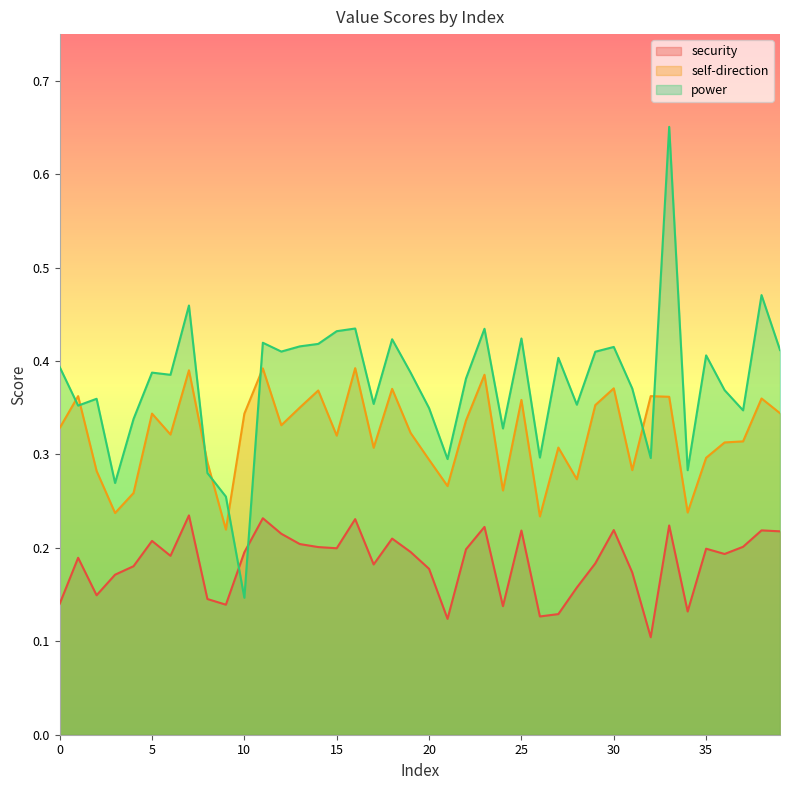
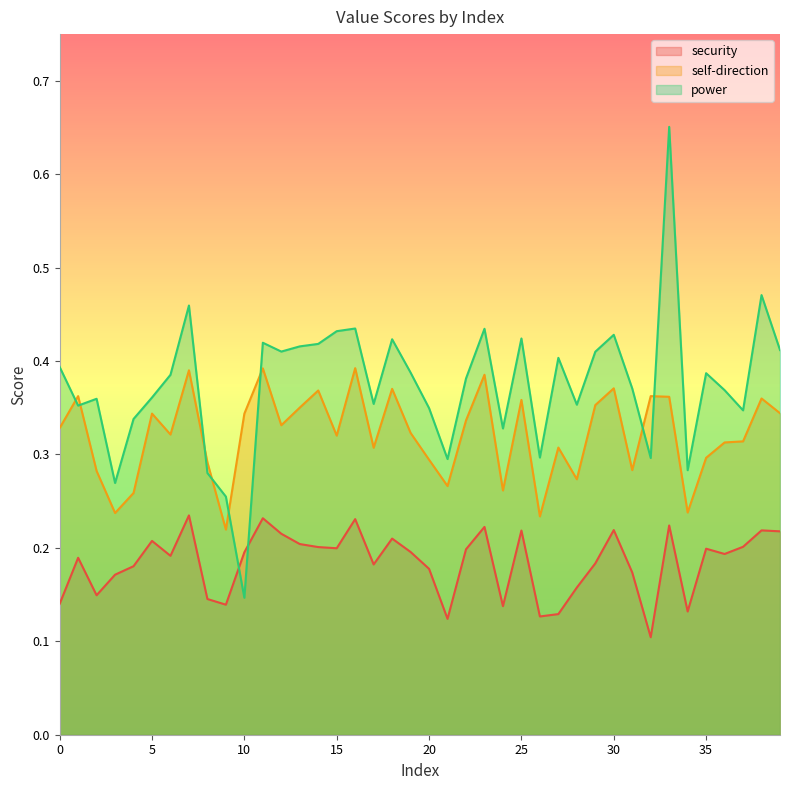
power, 5: 0.39 -> 0.36
power, 30: 0.42 -> 0.43
power, 35: 0.41 -> 0.39
